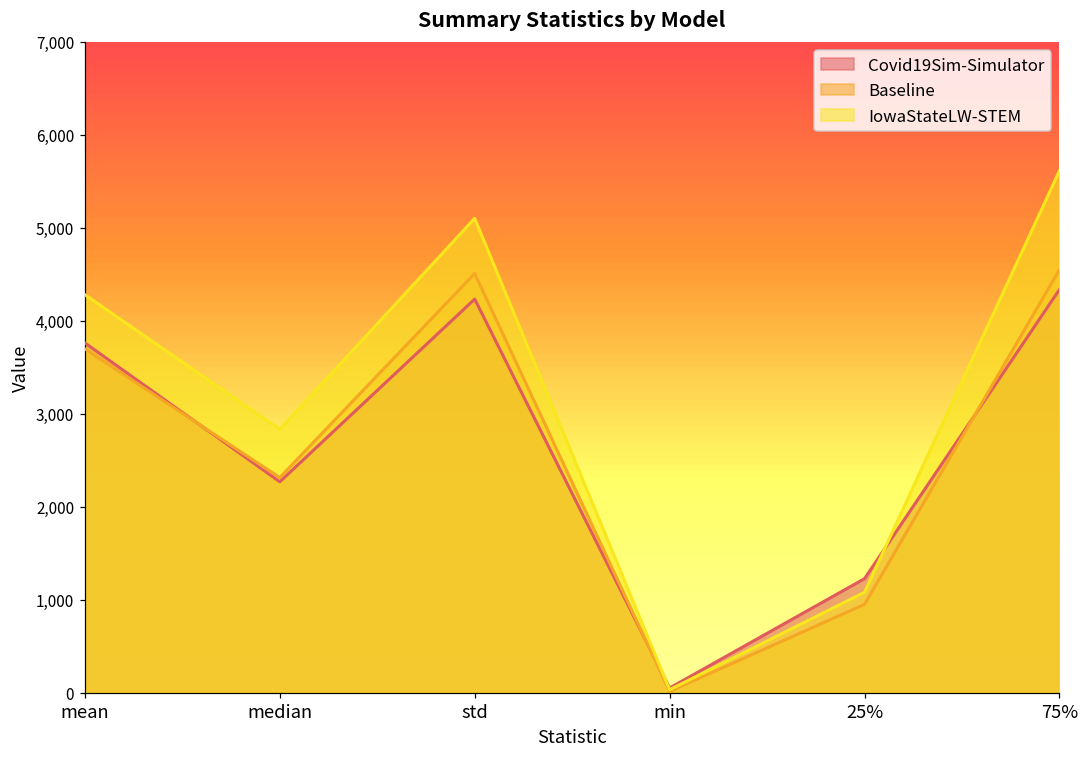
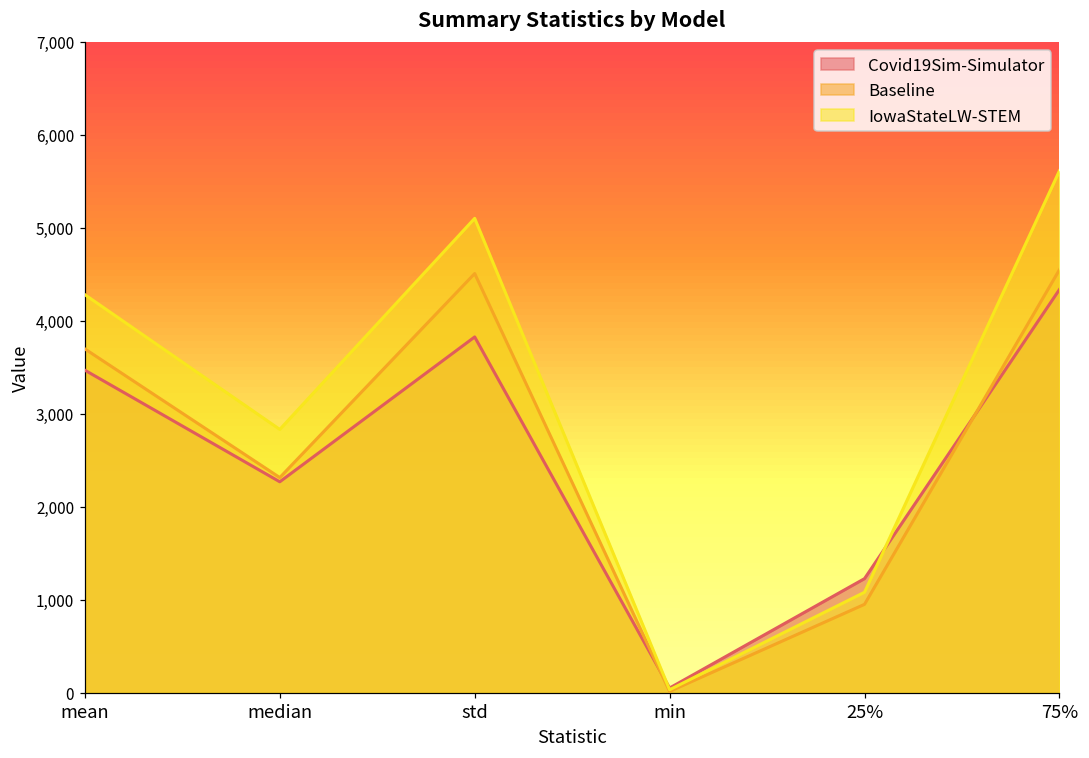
Covid19Sim-Simulator, mean: 3,800 -> 3,500
Covid19Sim-Simulator, std: 4,200 -> 3,800
